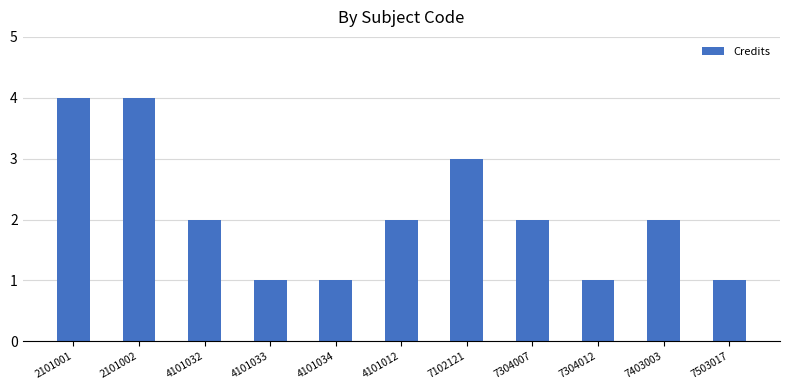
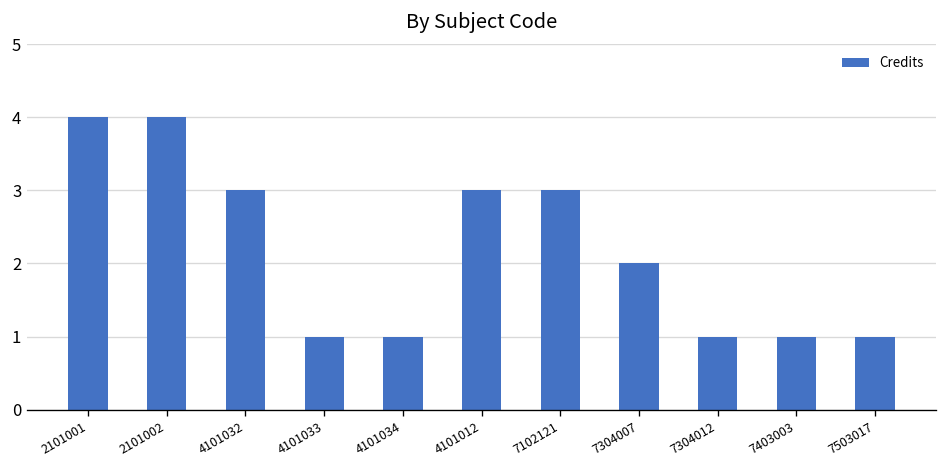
4101032: 2 -> 3
4101012: 2 -> 3
7403003: 2 -> 1
